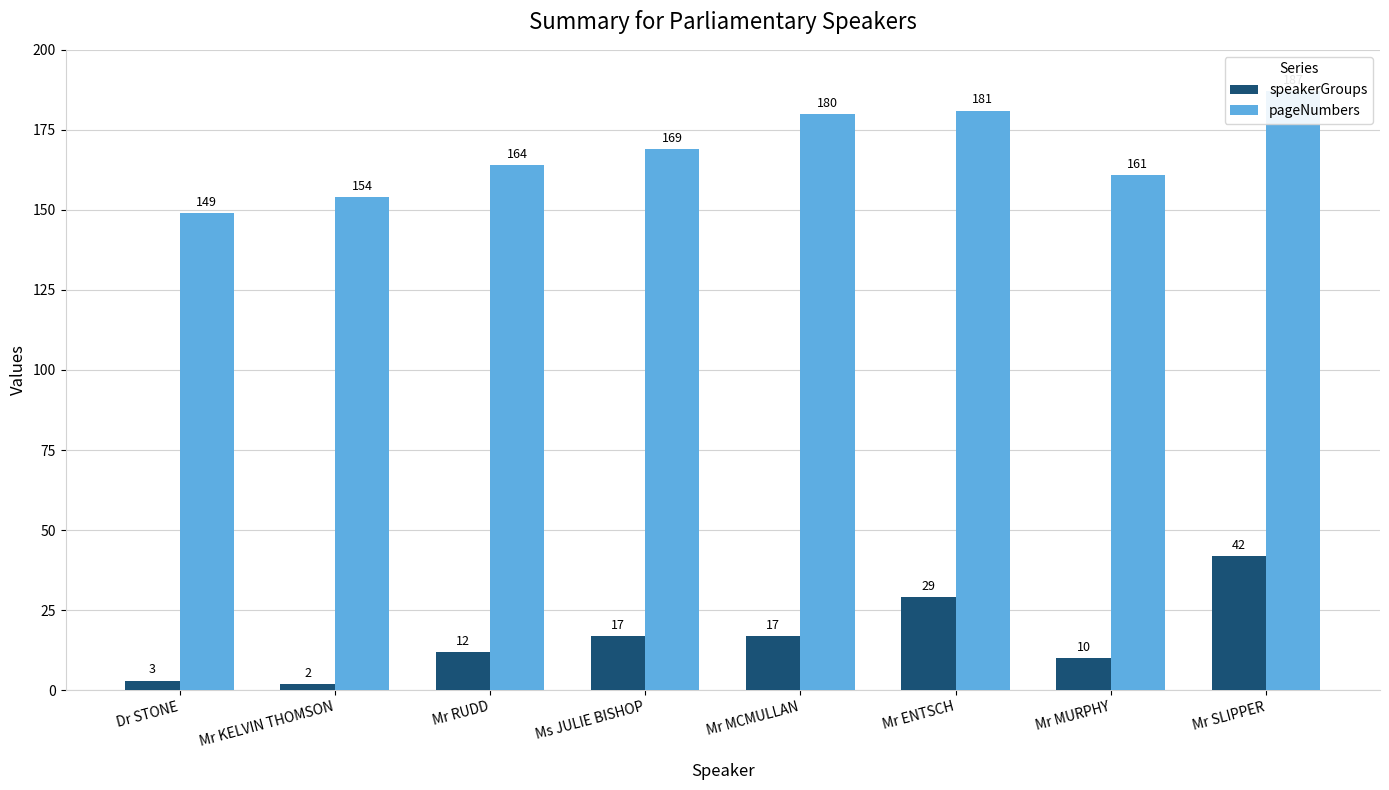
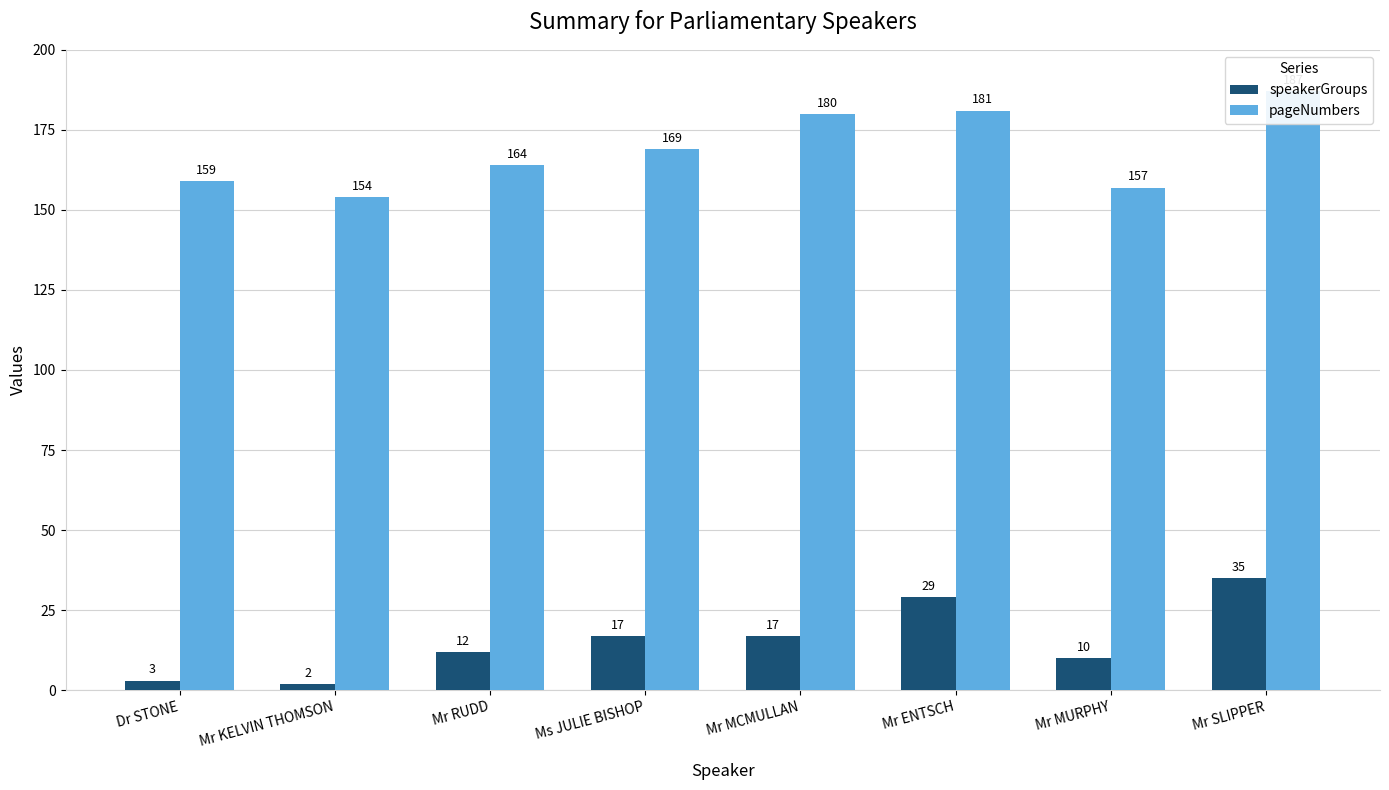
pageNumbers, Dr STONE: 149 -> 159
pageNumbers, Mr MURPHY: 161 -> 157
speakerGroups, Mr SLIPPER: 42 -> 35
